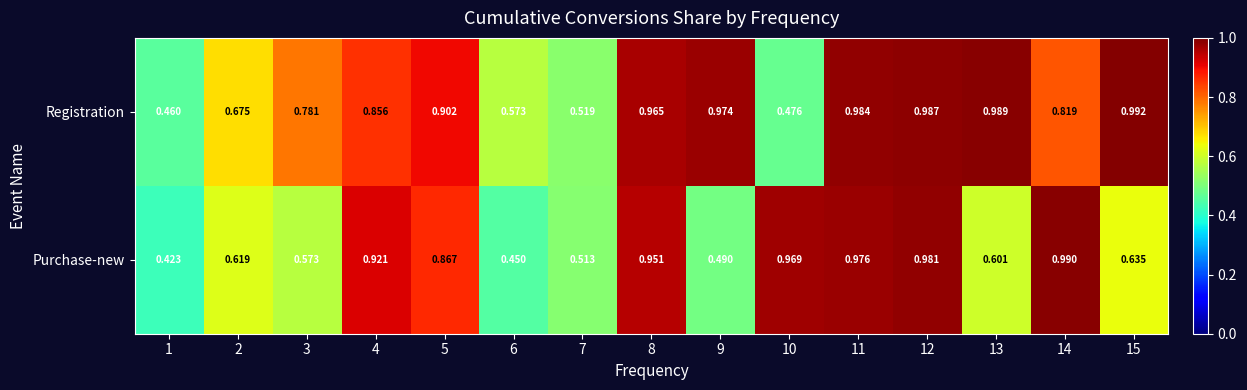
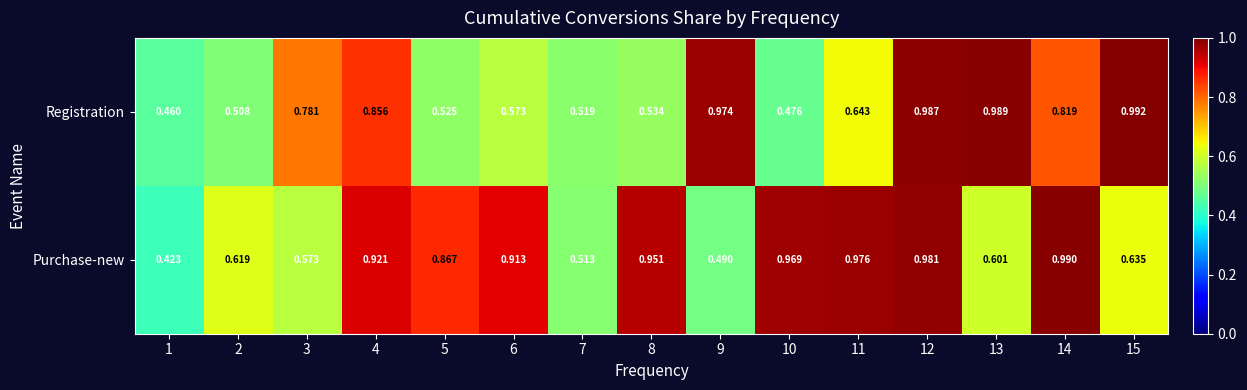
Registration, 2: 0.675 -> 0.508
Registration, 5: 0.902 -> 0.525
Registration, 8: 0.965 -> 0.534
Registration, 11: 0.984 -> 0.643
Purchase-new, 6: 0.450 -> 0.913
